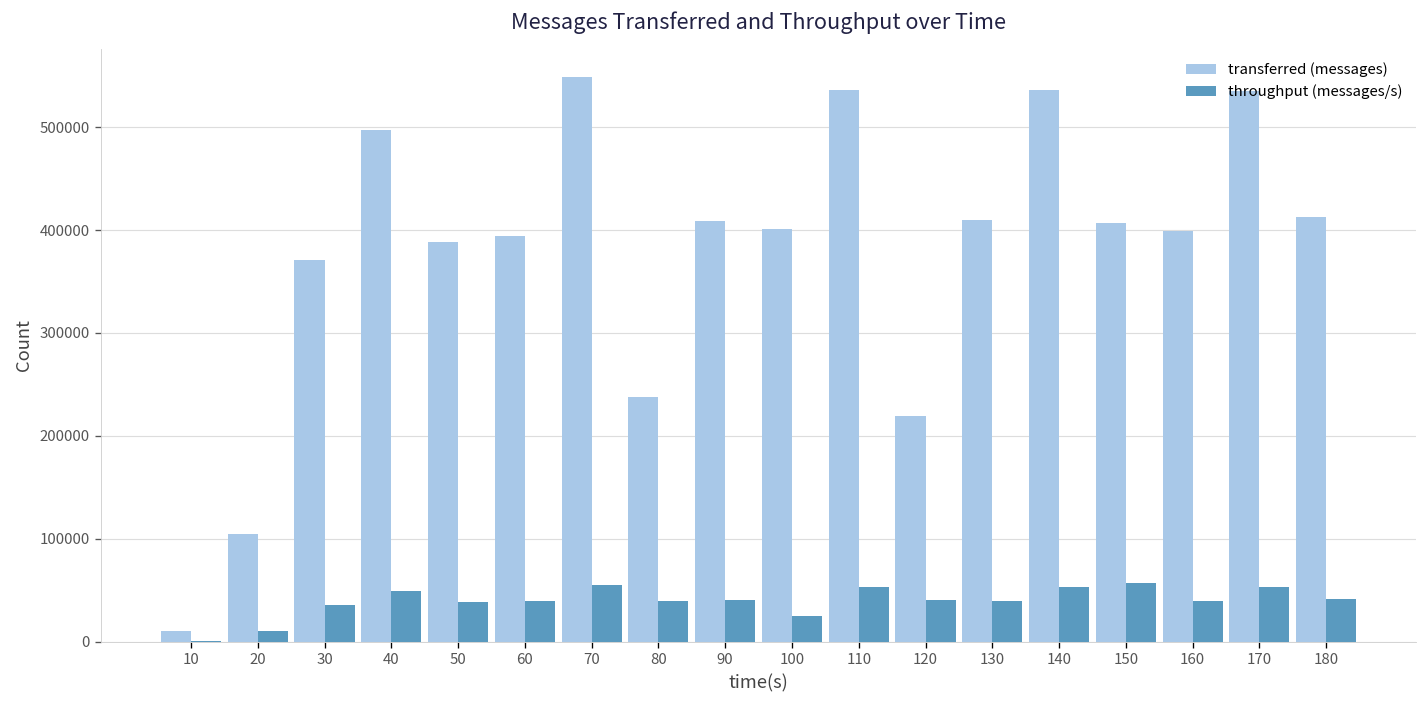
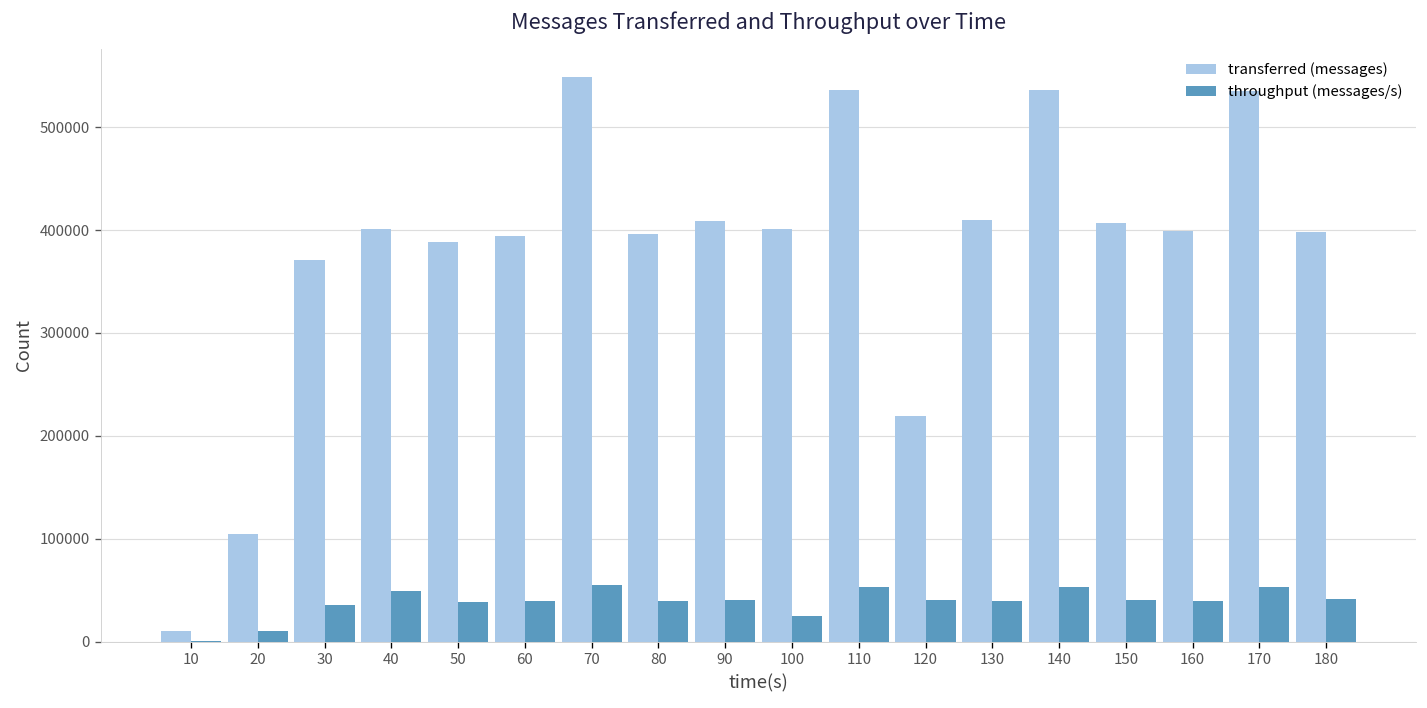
transferred (messages), 40: 500000 -> 400000
transferred (messages), 80: 240000 -> 400000
throughput (messages/s), 150: 60000 -> 40000
transferred (messages), 180: 410000 -> 400000
